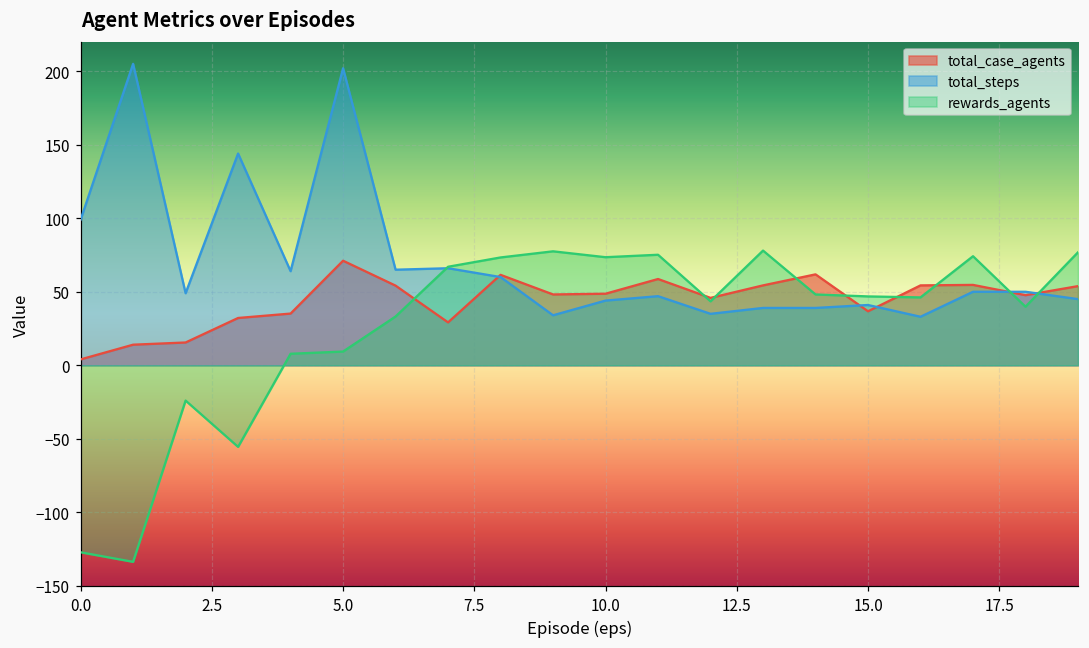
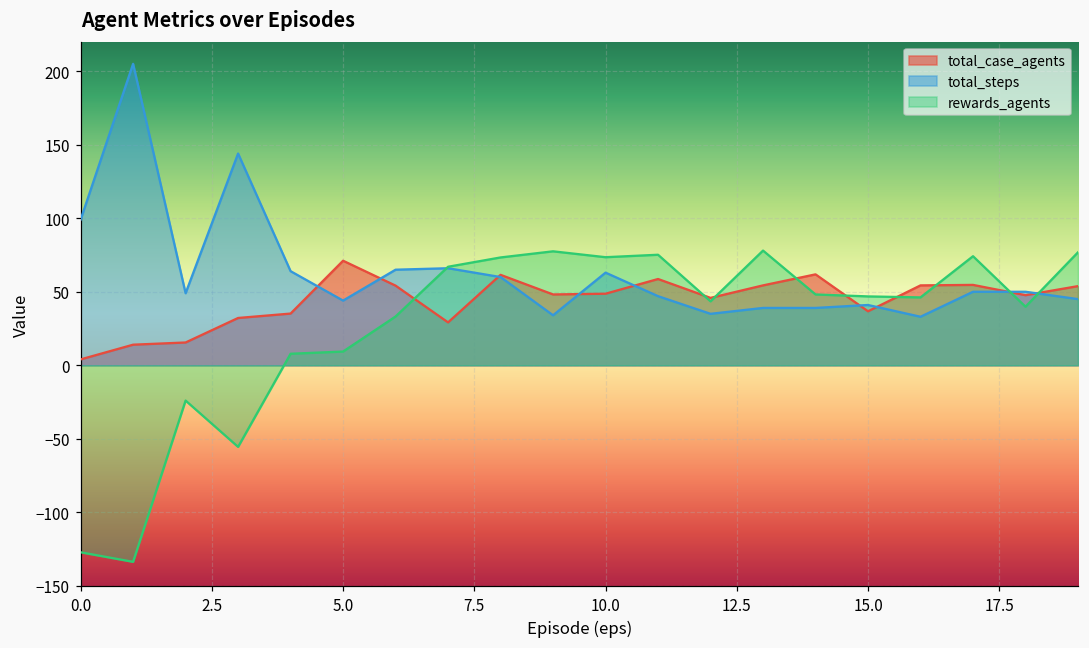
total_steps, 5.0: 202 -> 44
total_steps, 10.0: 44 -> 63
